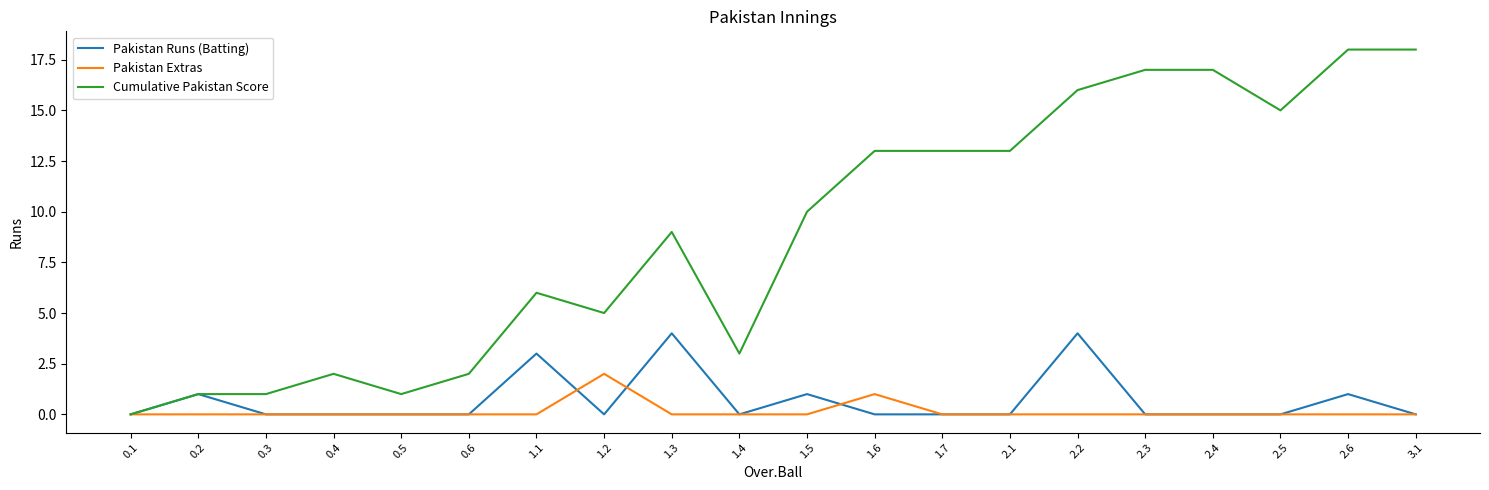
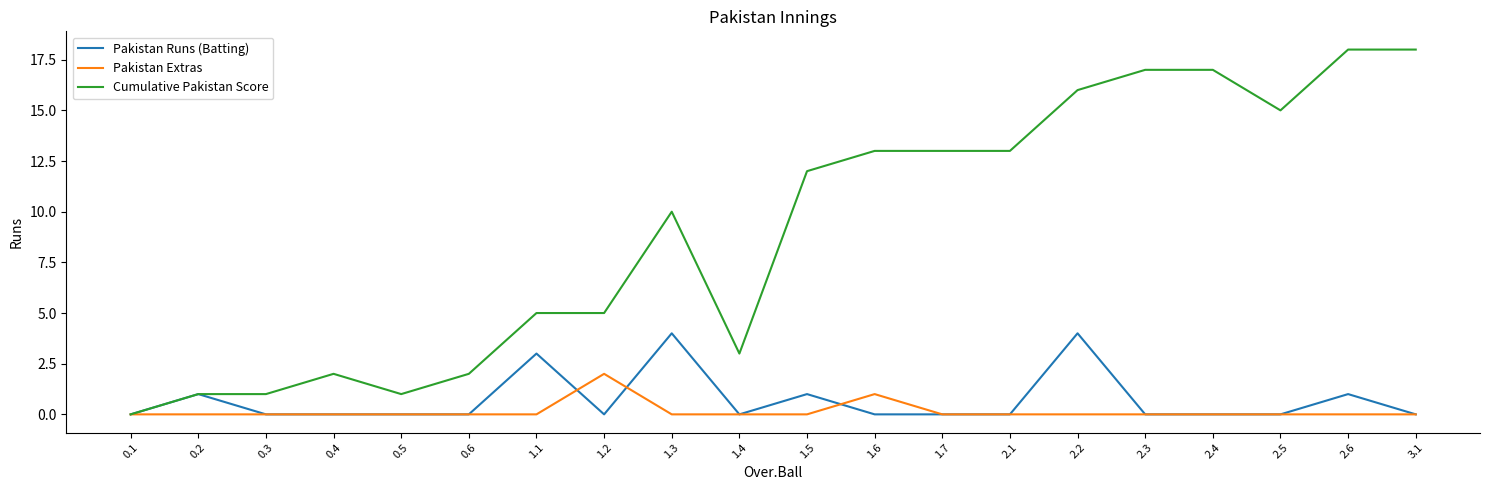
Cumulative Pakistan Score, 1.1: 6 -> 5
Cumulative Pakistan Score, 1.3: 9 -> 10
Cumulative Pakistan Score, 1.5: 10 -> 12
